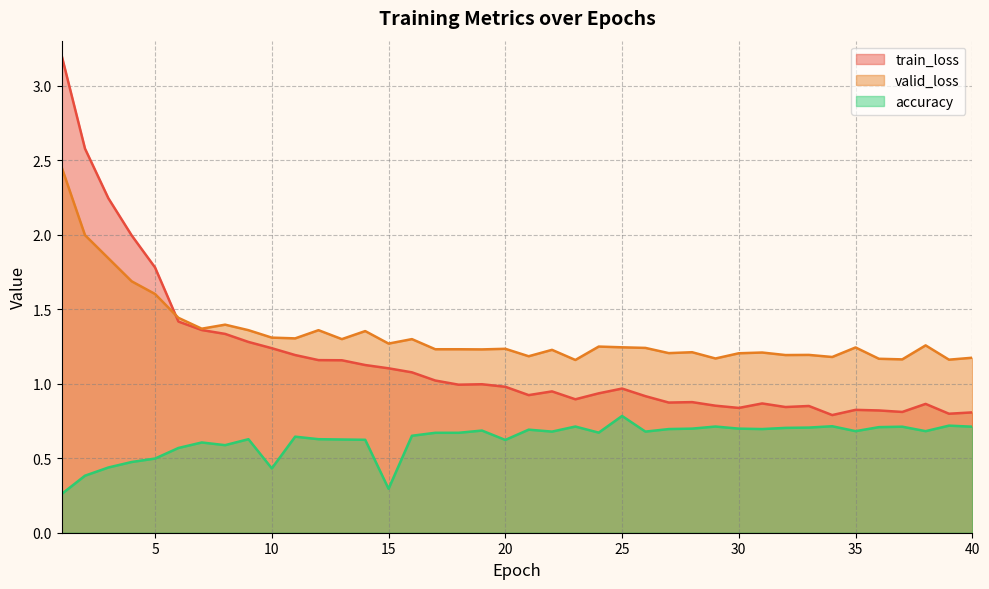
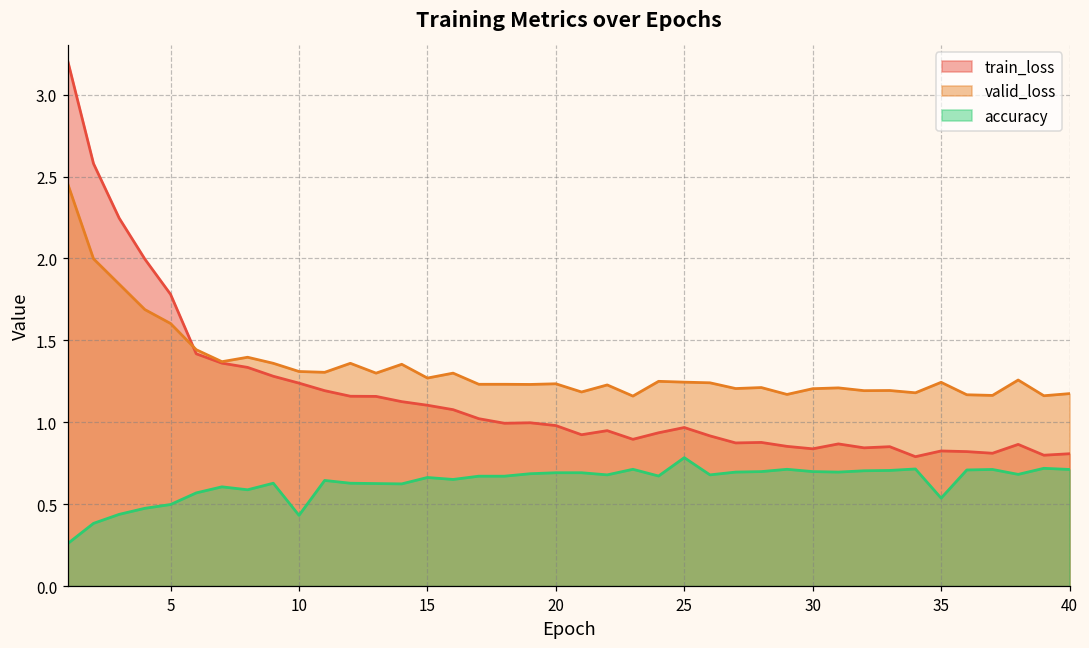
accuracy, 15: 0.30 -> 0.66
accuracy, 20: 0.62 -> 0.69
accuracy, 35: 0.68 -> 0.54
